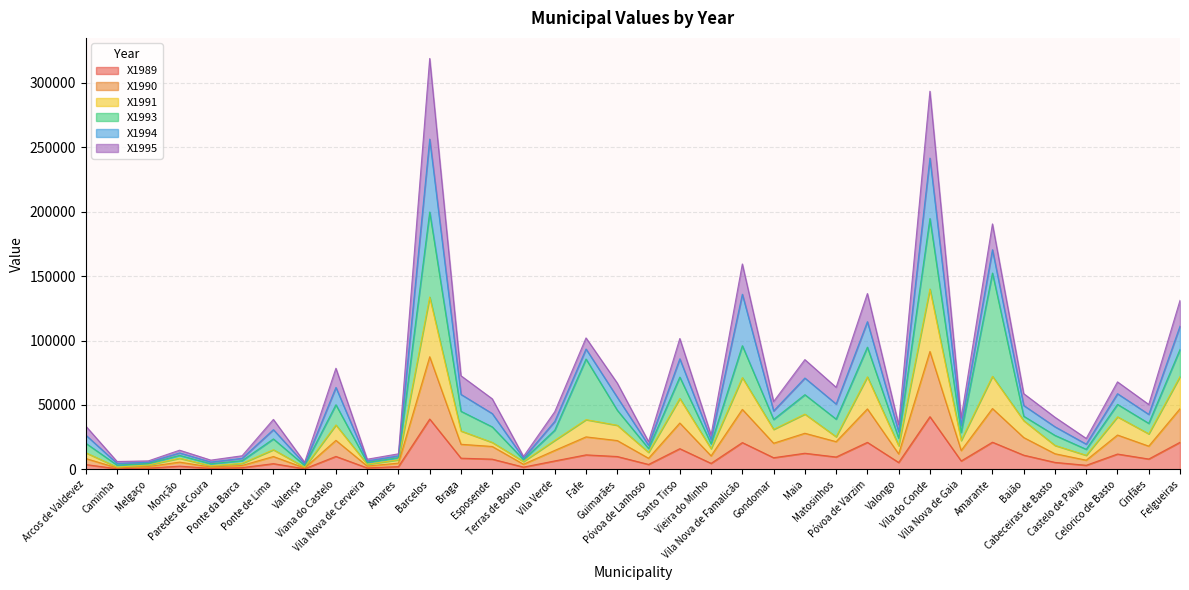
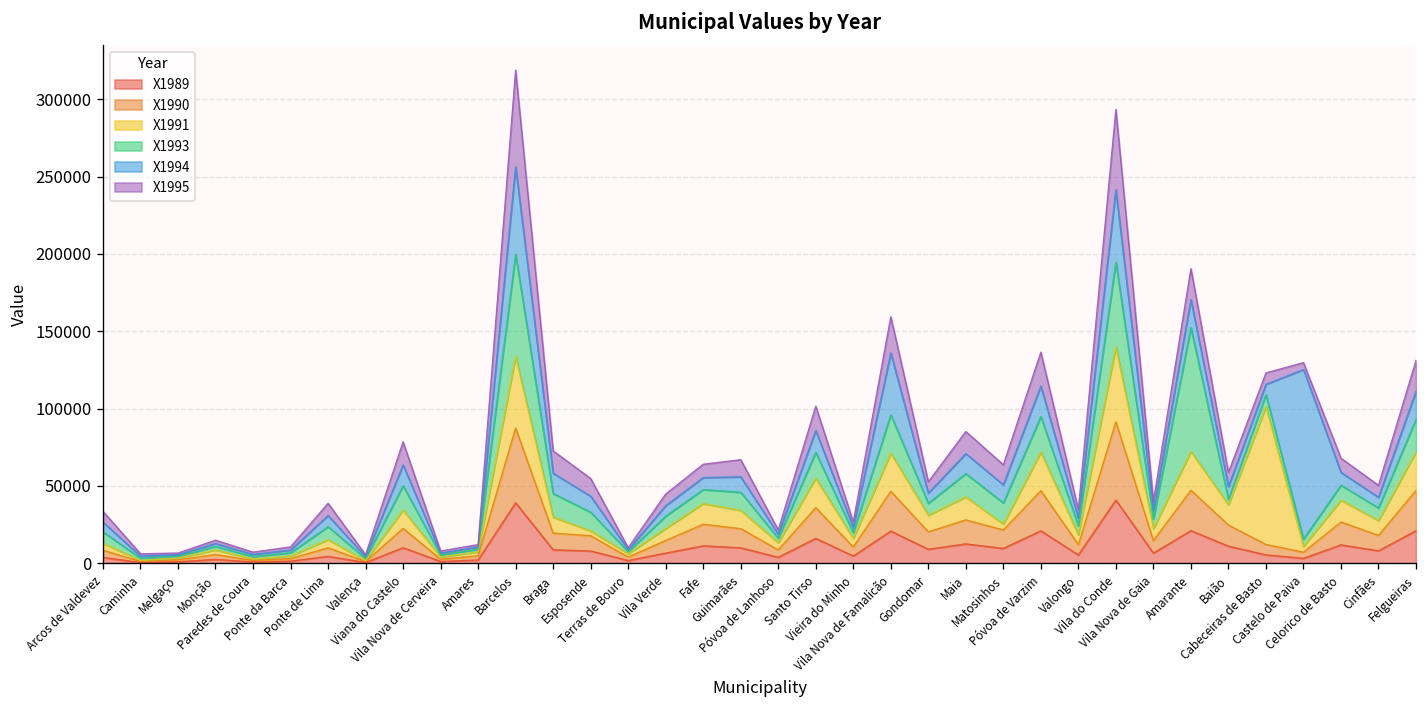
X1993, Fafe: 47000 -> 9000
X1991, Cabeceiras de Basto: 6000 -> 89000
X1994, Castelo de Paiva: 4000 -> 110000
